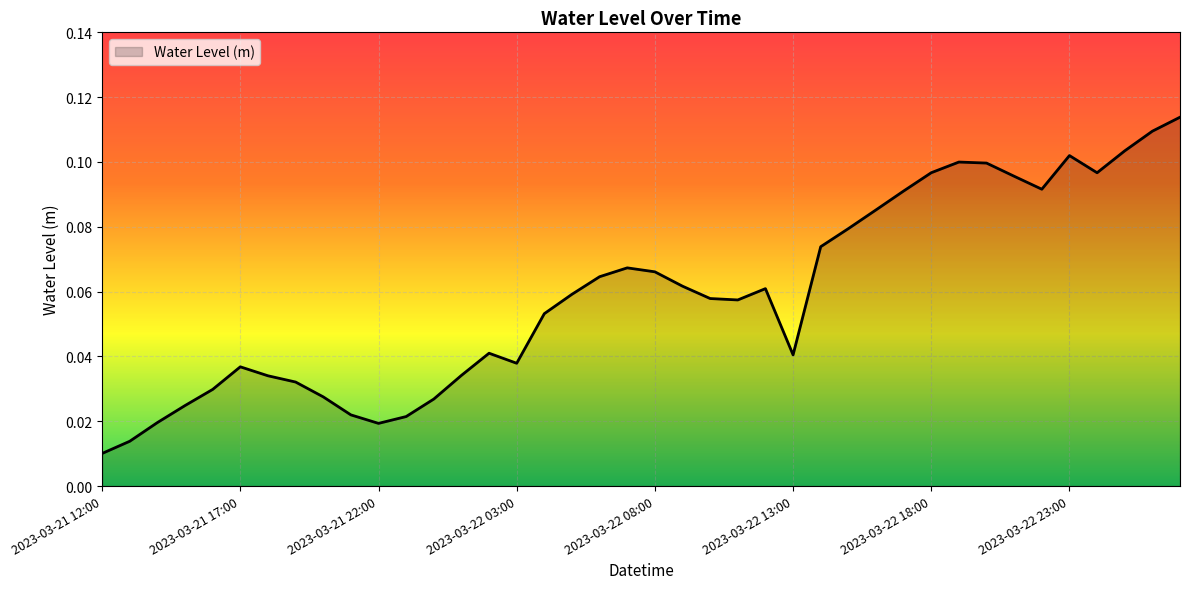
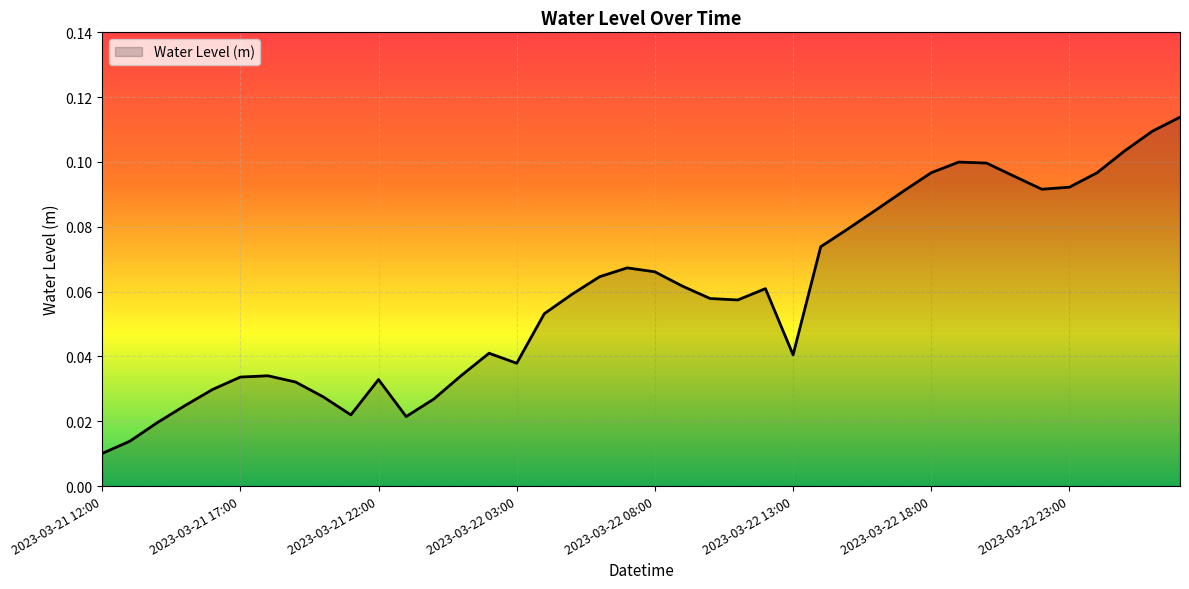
2023-03-21 17:00: 0.037 -> 0.034
2023-03-21 22:00: 0.019 -> 0.033
2023-03-22 23:00: 0.102 -> 0.092
